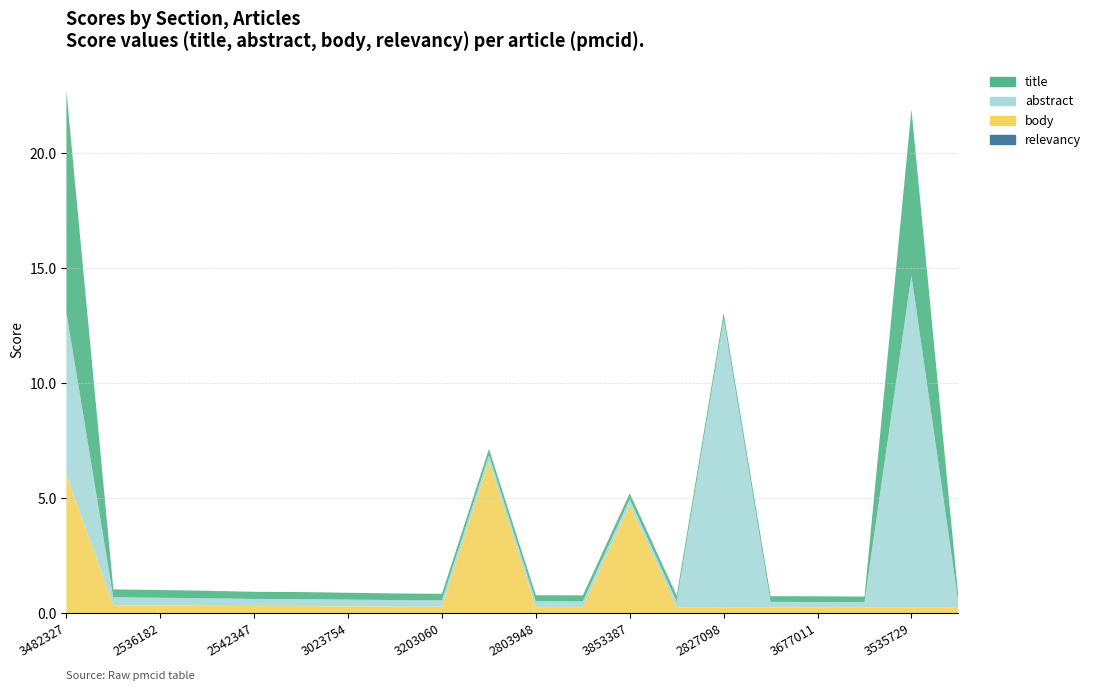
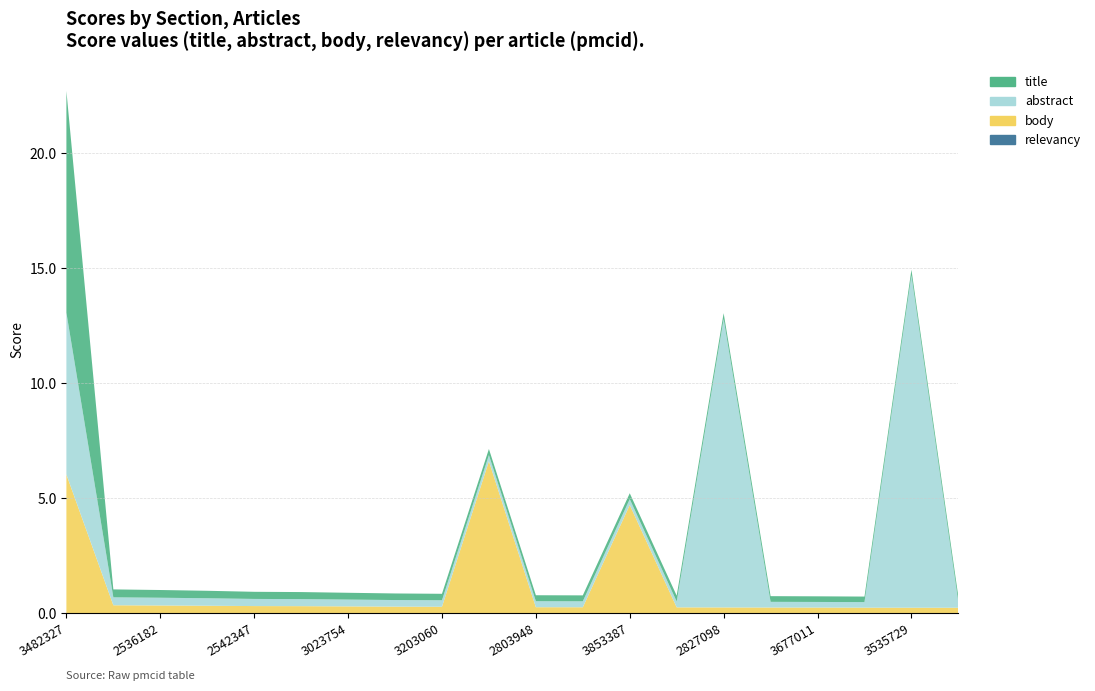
title, 3535729: 7.2 -> 0.2
